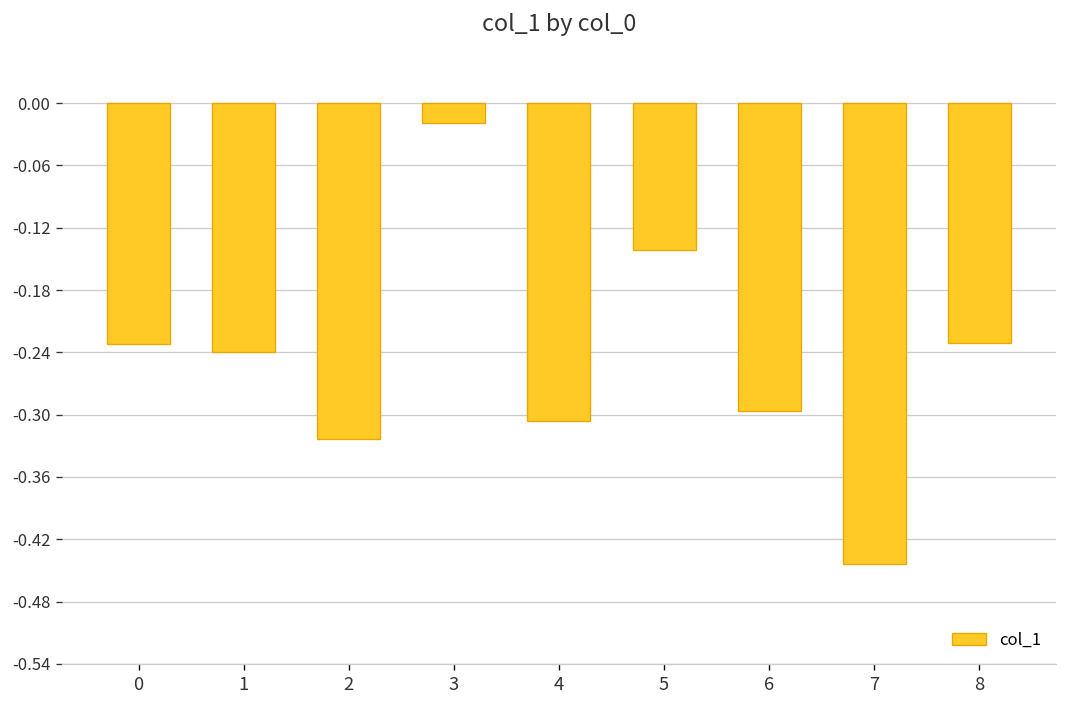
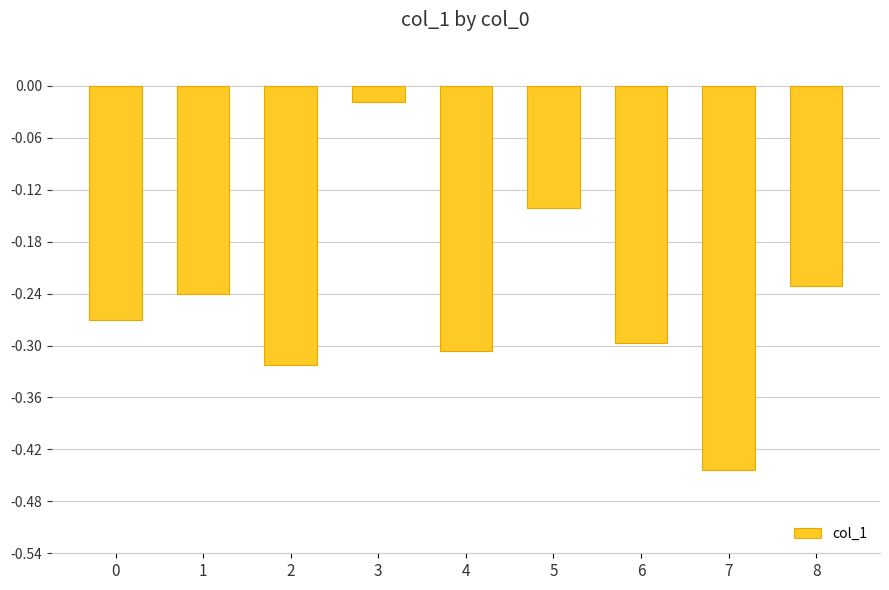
0: -0.23 -> -0.27
